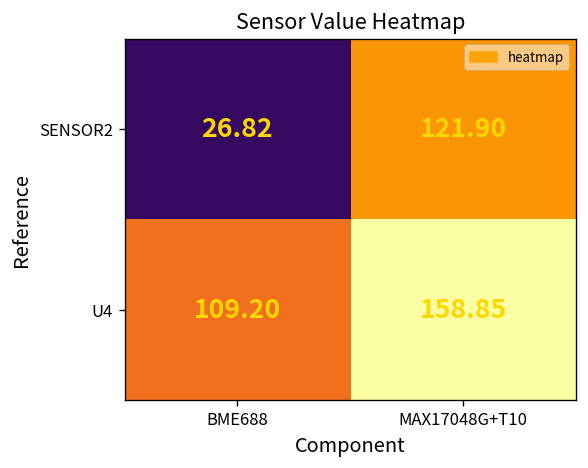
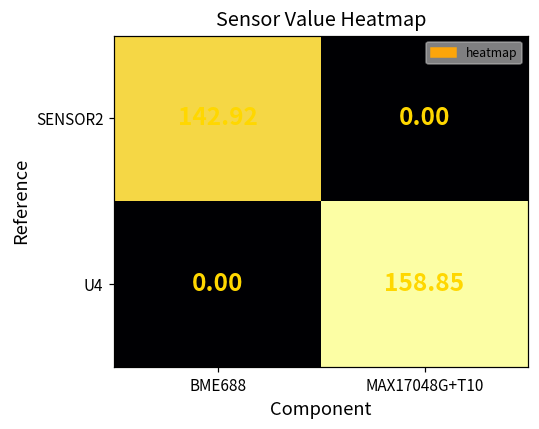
SENSOR2, BME688: 26.82 -> 142.92
SENSOR2, MAX17048G+T10: 121.90 -> 0.00
U4, BME688: 109.20 -> 0.00
